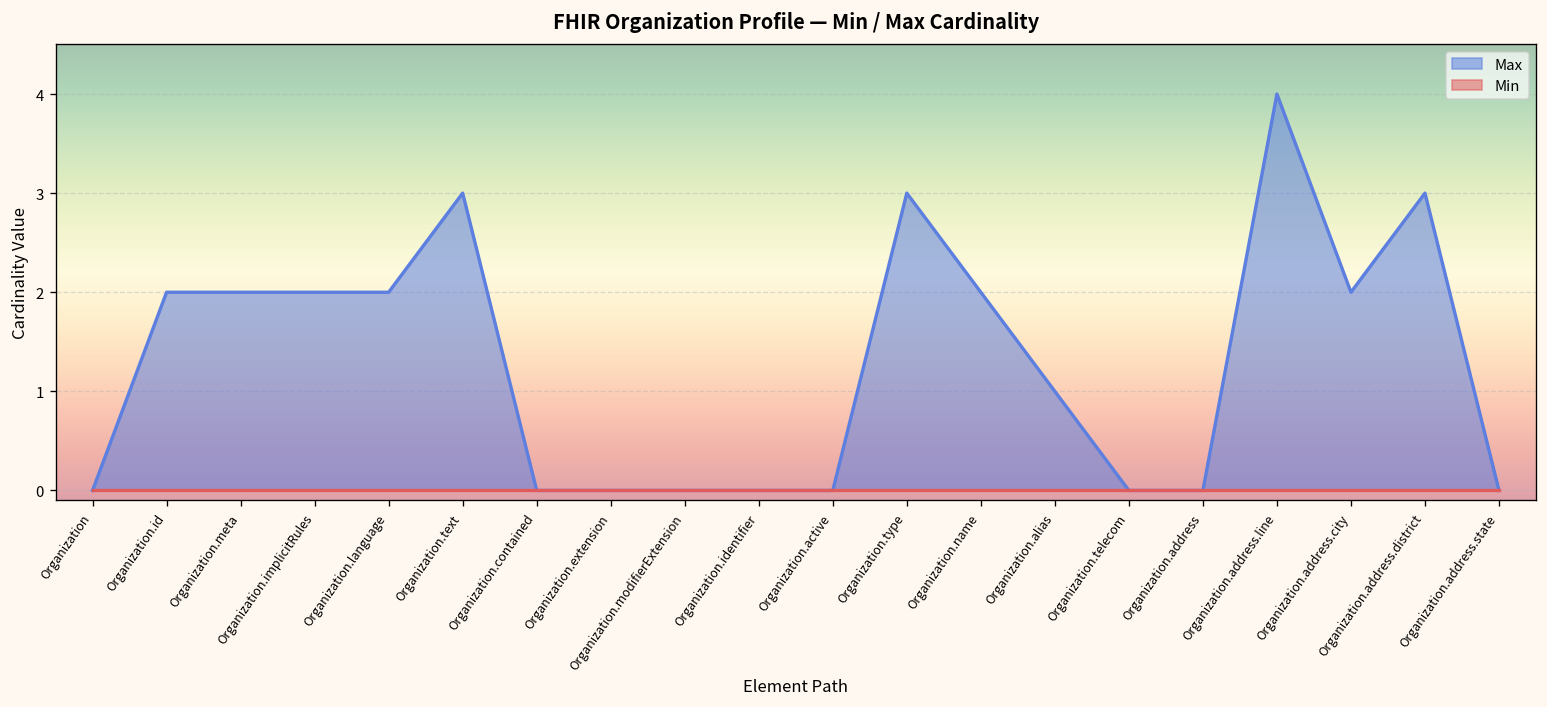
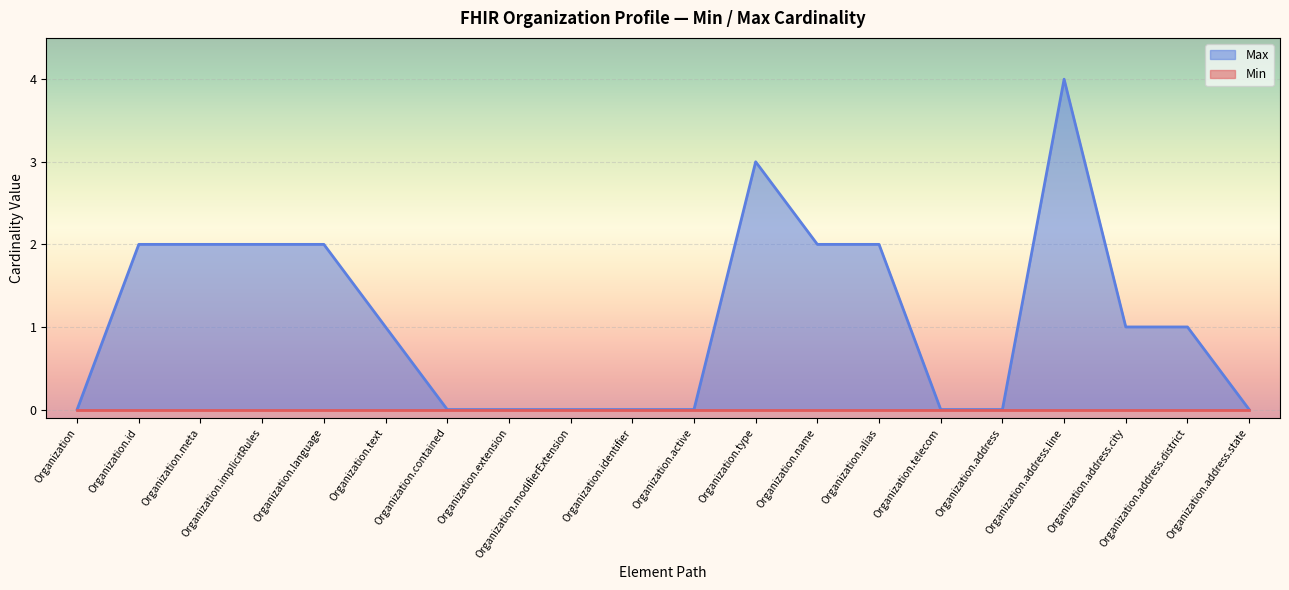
Max, Organization.text: 3 -> 1
Max, Organization.alias: 1 -> 2
Max, Organization.address.city: 2 -> 1
Max, Organization.address.district: 3 -> 1
